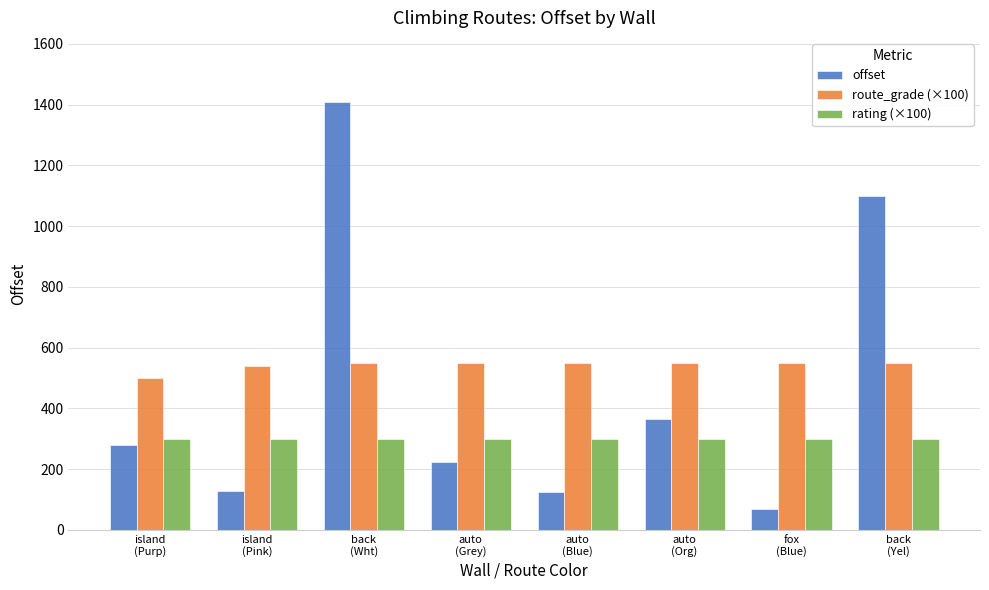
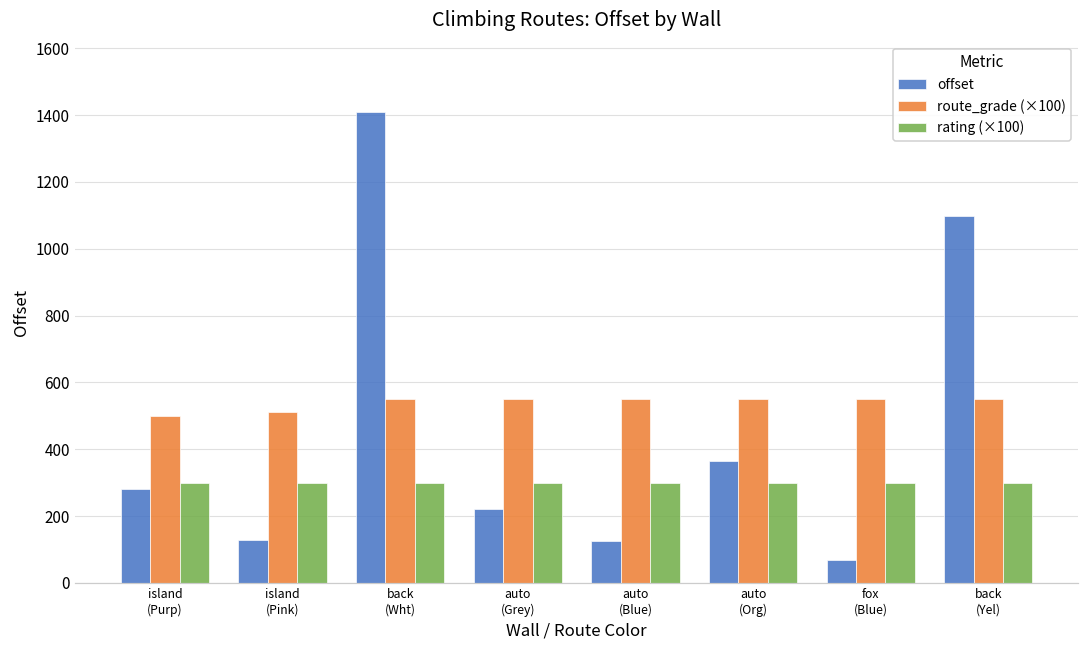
route_grade (×100), island (Pink): 540 -> 510
